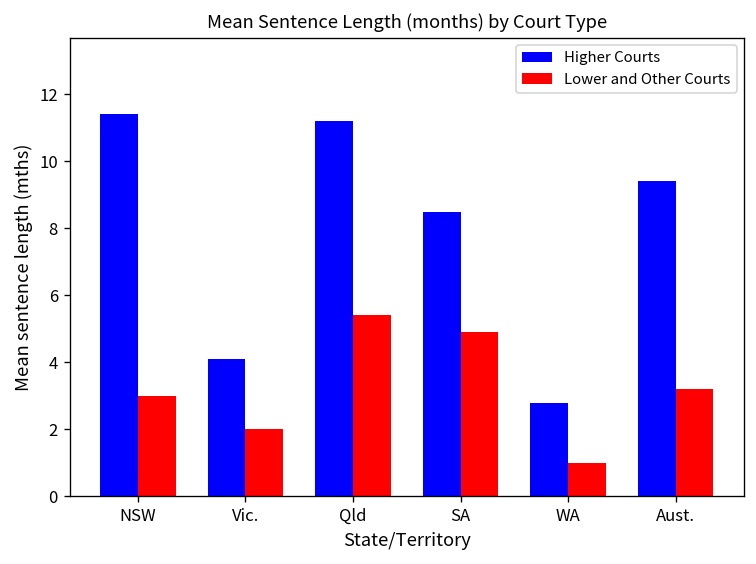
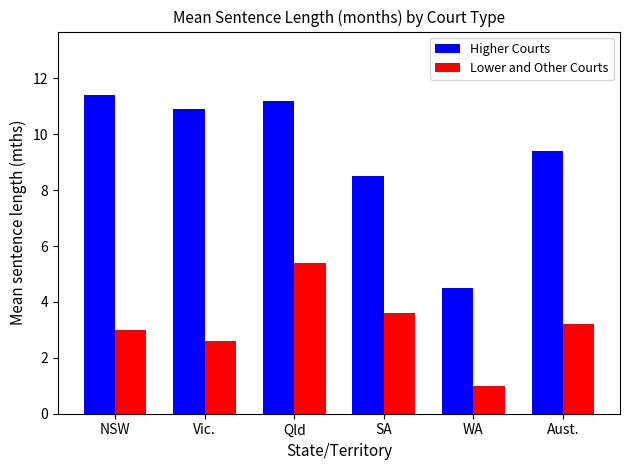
Higher Courts, Vic.: 4.1 -> 10.9
Lower and Other Courts, Vic.: 2.0 -> 2.6
Lower and Other Courts, SA: 4.9 -> 3.6
Higher Courts, WA: 2.8 -> 4.5
